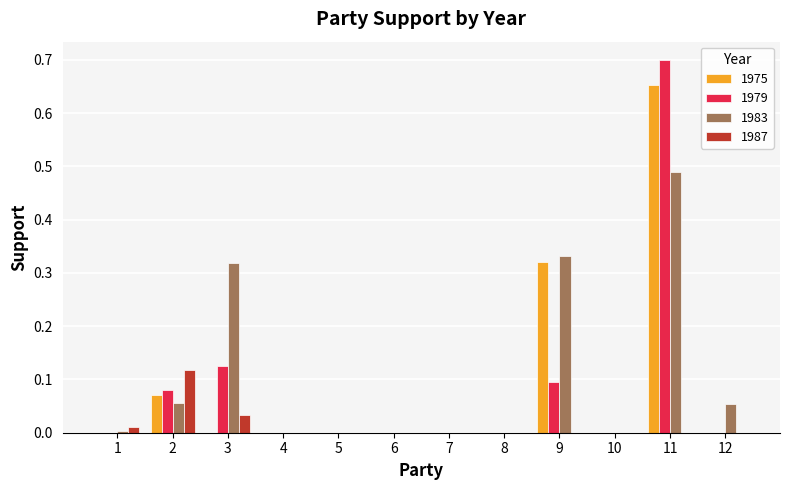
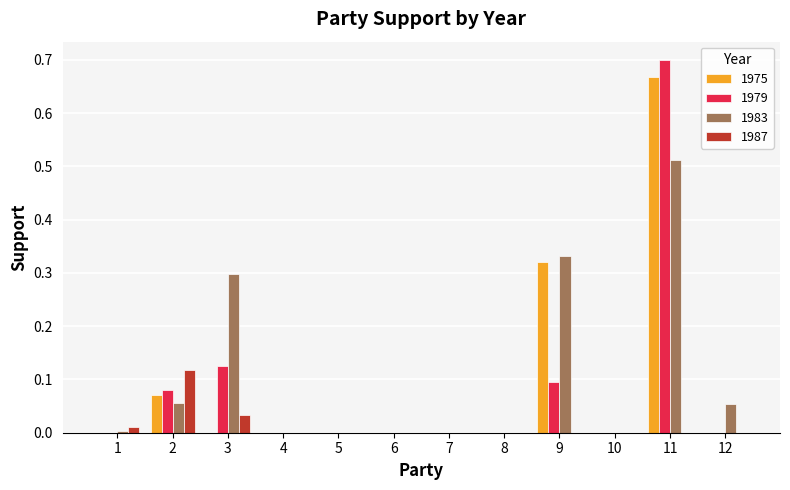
1983, 3: 0.32 -> 0.30
1975, 11: 0.65 -> 0.67
1983, 11: 0.49 -> 0.51
